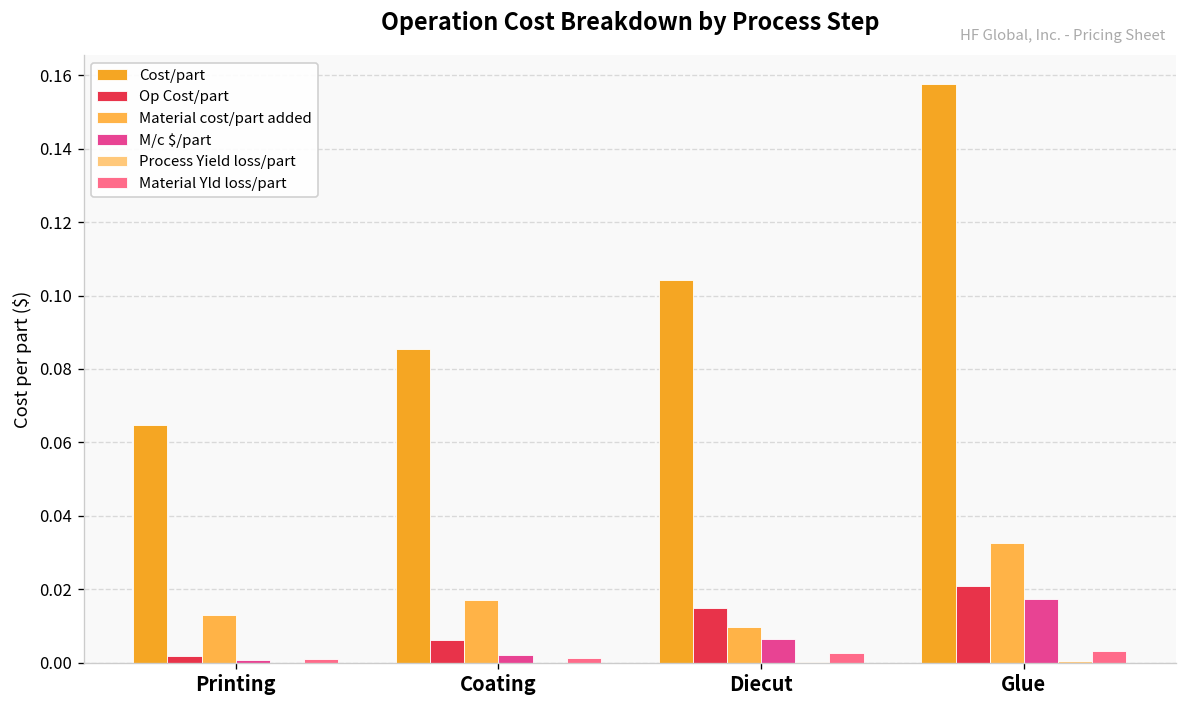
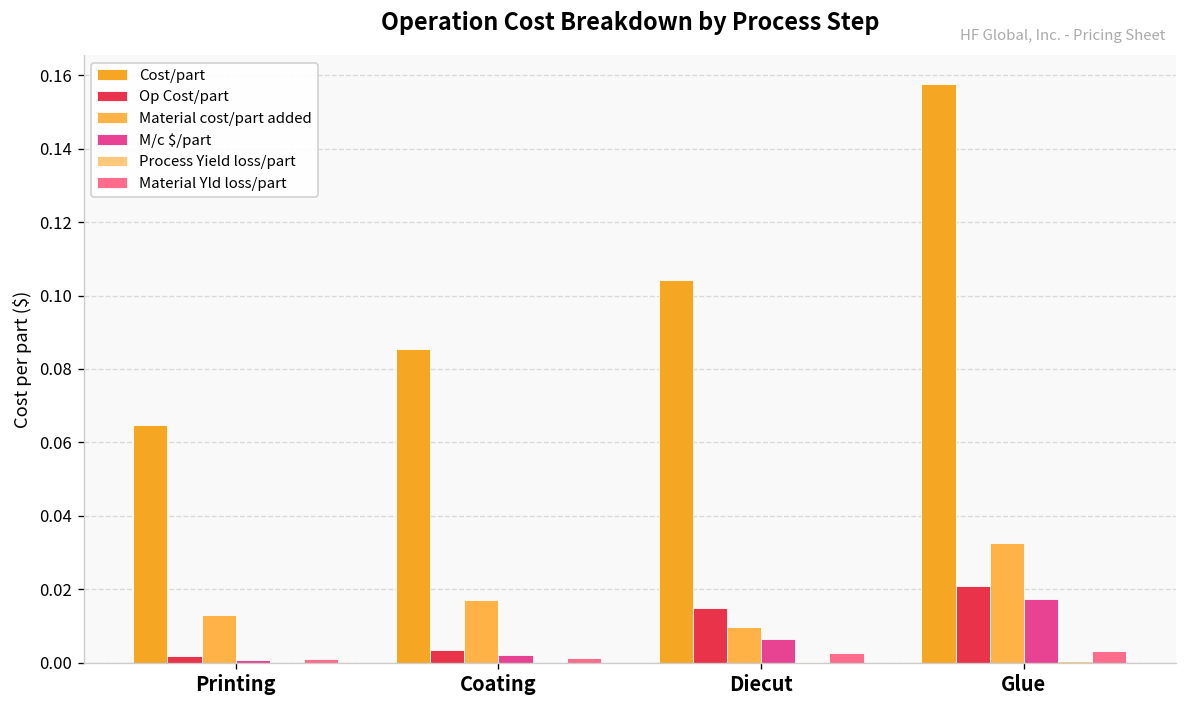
Op Cost/part, Coating: 0.006 -> 0.003
